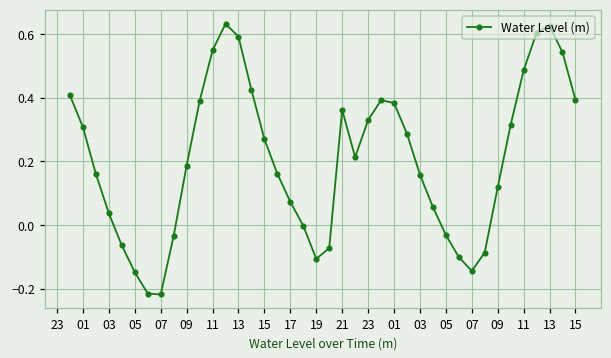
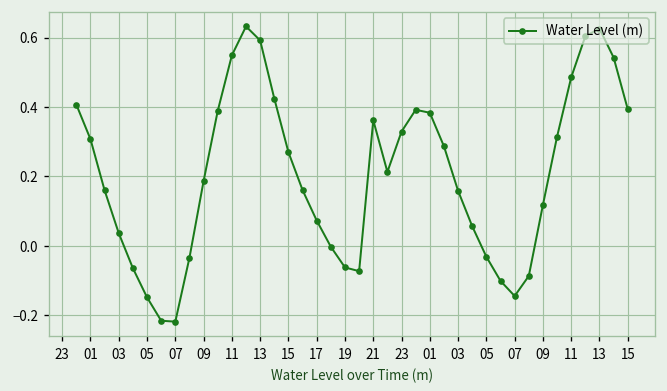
19: -0.11 -> -0.06
